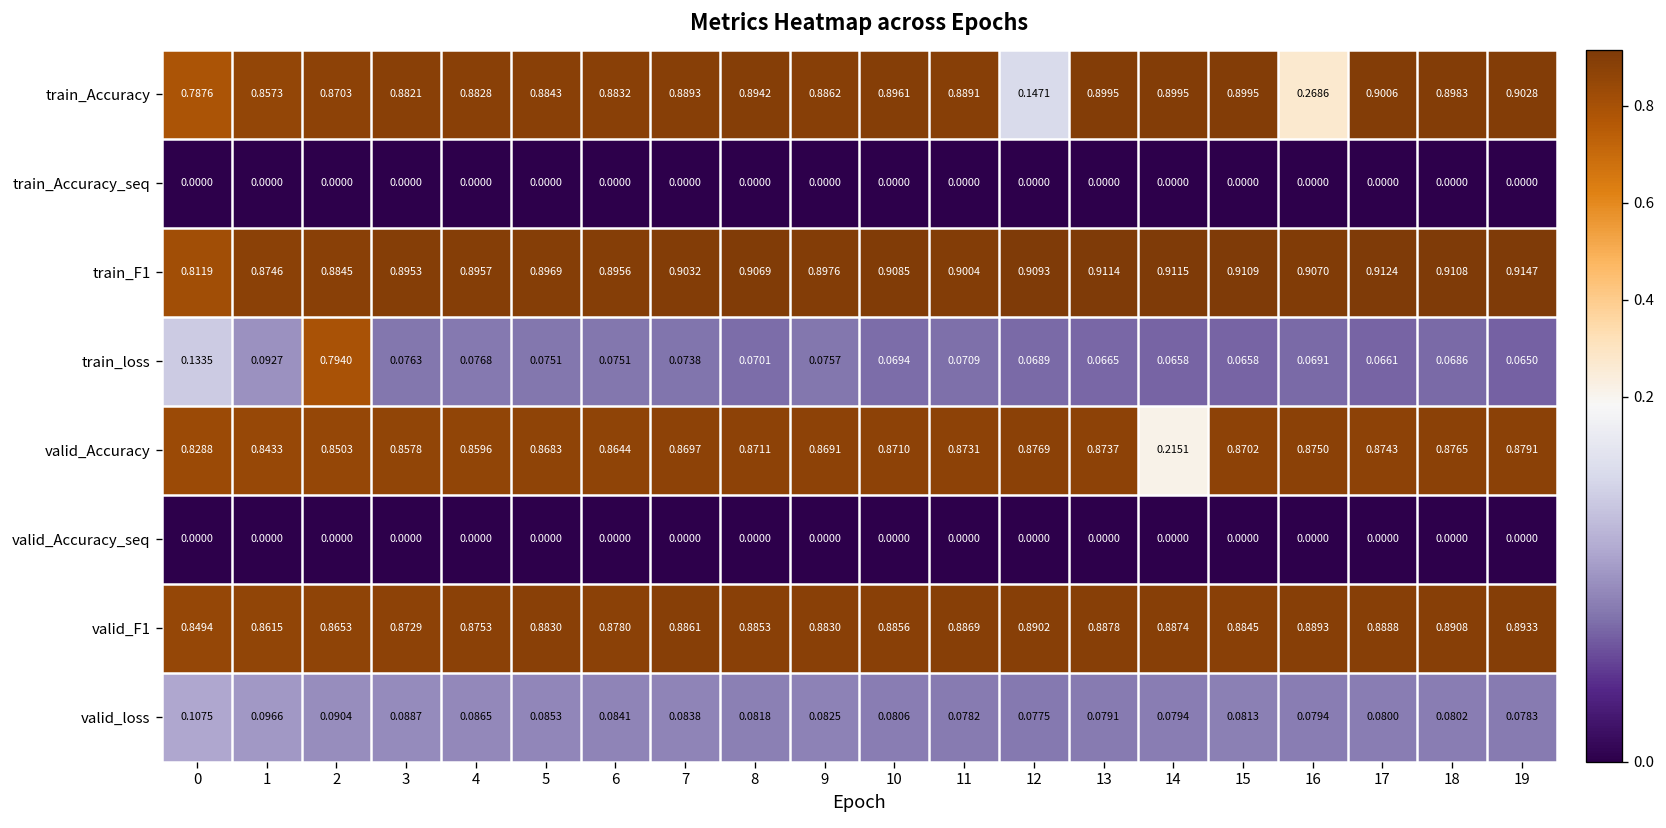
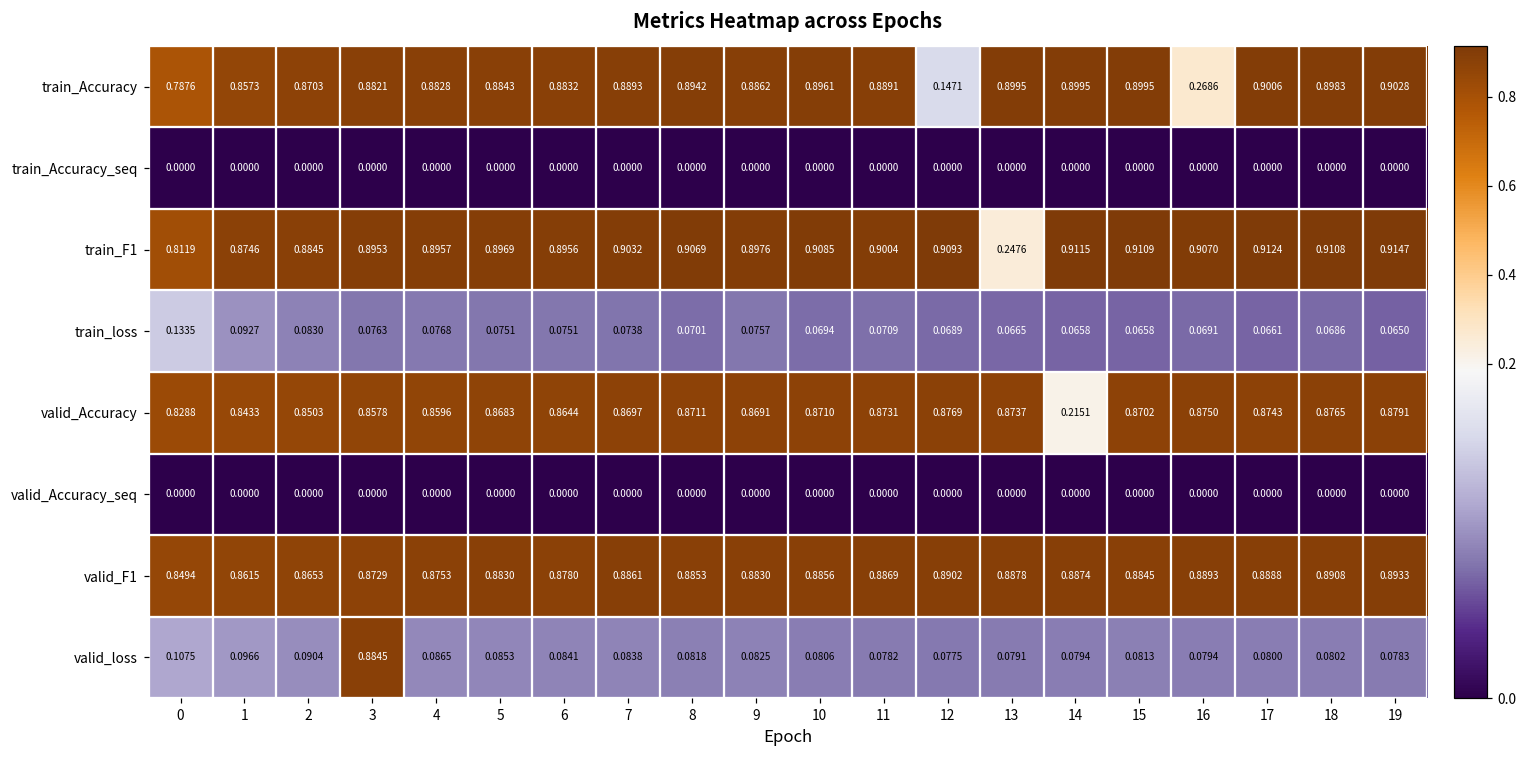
train_F1, 13: 0.9114 -> 0.2476
train_loss, 2: 0.7940 -> 0.0830
valid_loss, 3: 0.0887 -> 0.8845
